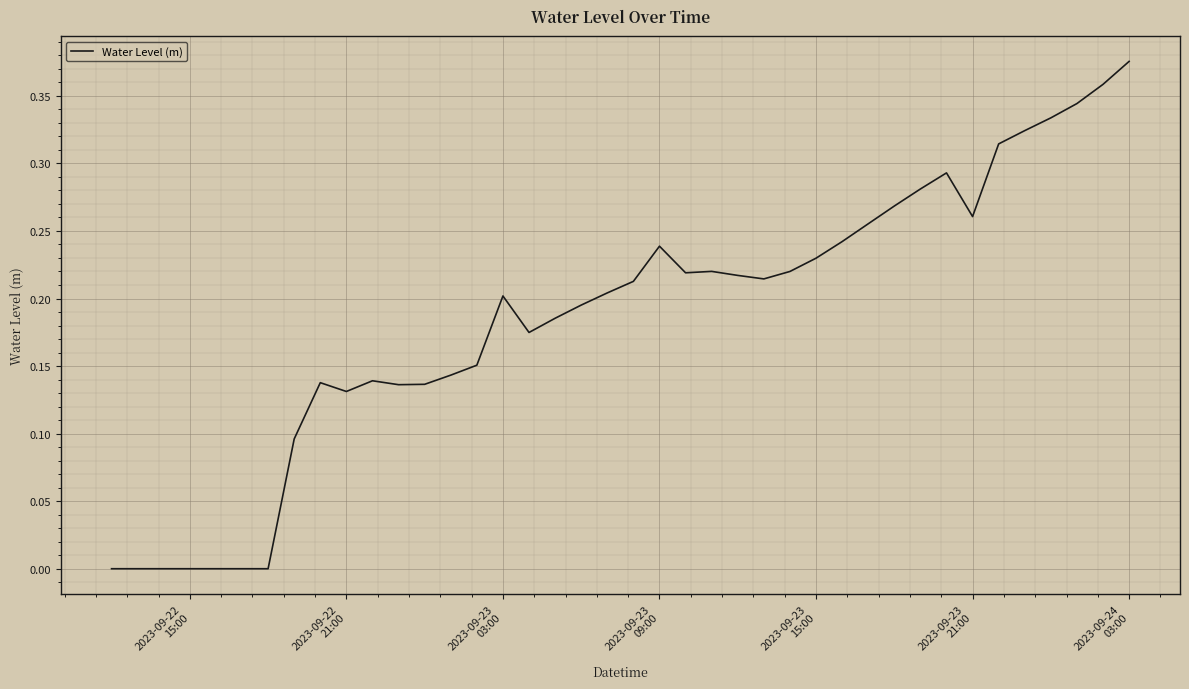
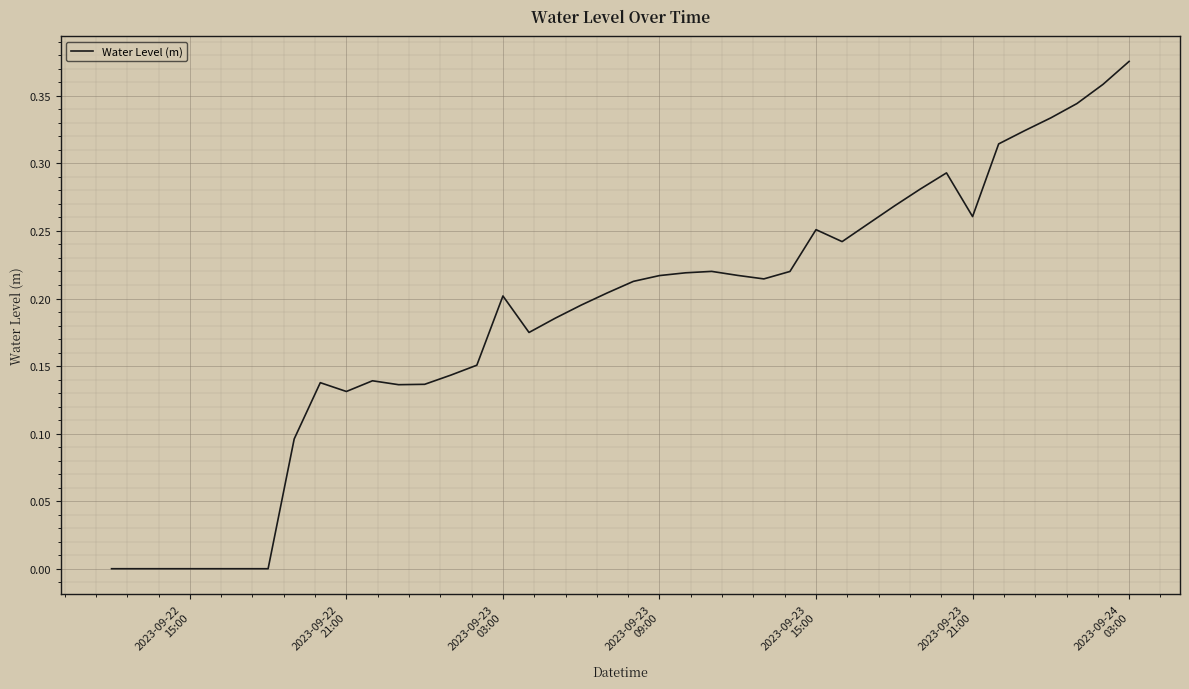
2023-09-23 09:00: 0.239 -> 0.217
2023-09-23 15:00: 0.230 -> 0.251
